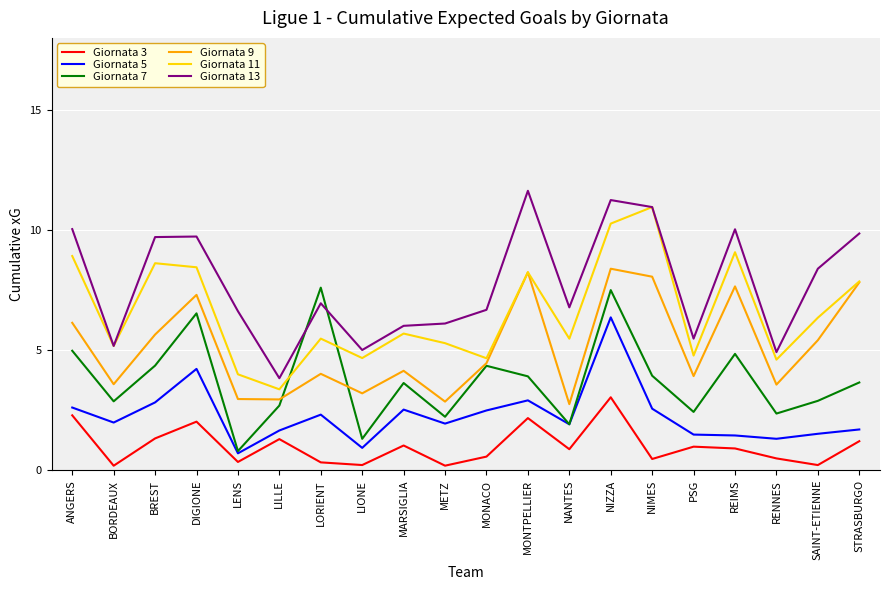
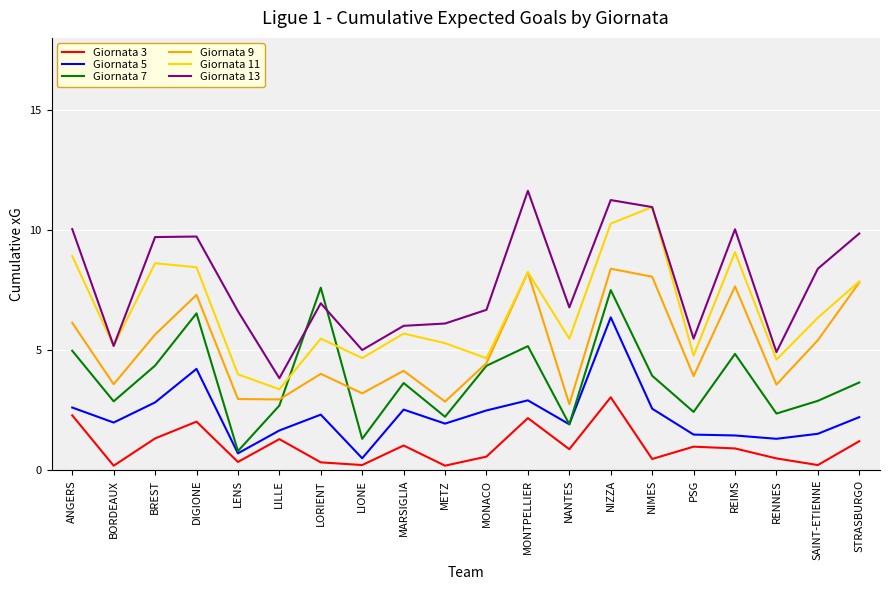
Giornata 5, LIONE: 0.9 -> 0.5
Giornata 7, MONTPELLIER: 3.9 -> 5.2
Giornata 5, STRASBURGO: 1.7 -> 2.2
